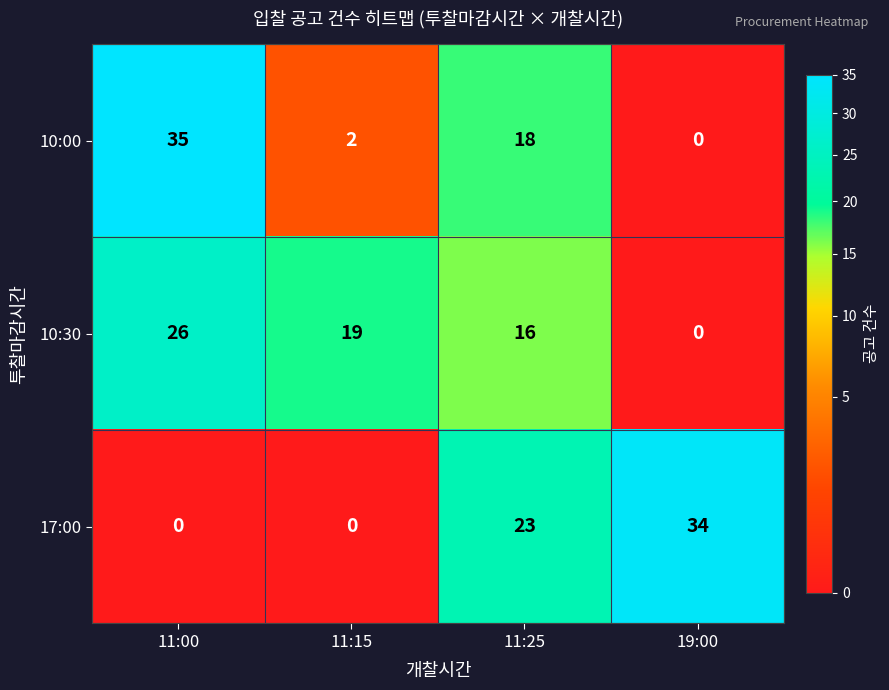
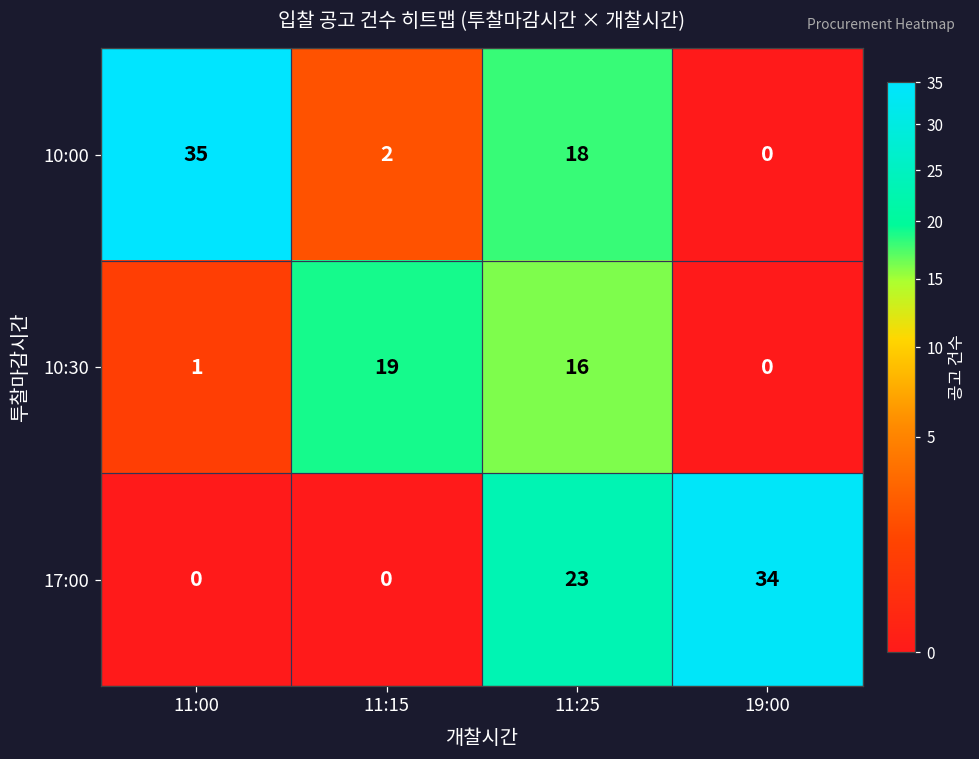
10:30, 11:00: 26 -> 1
